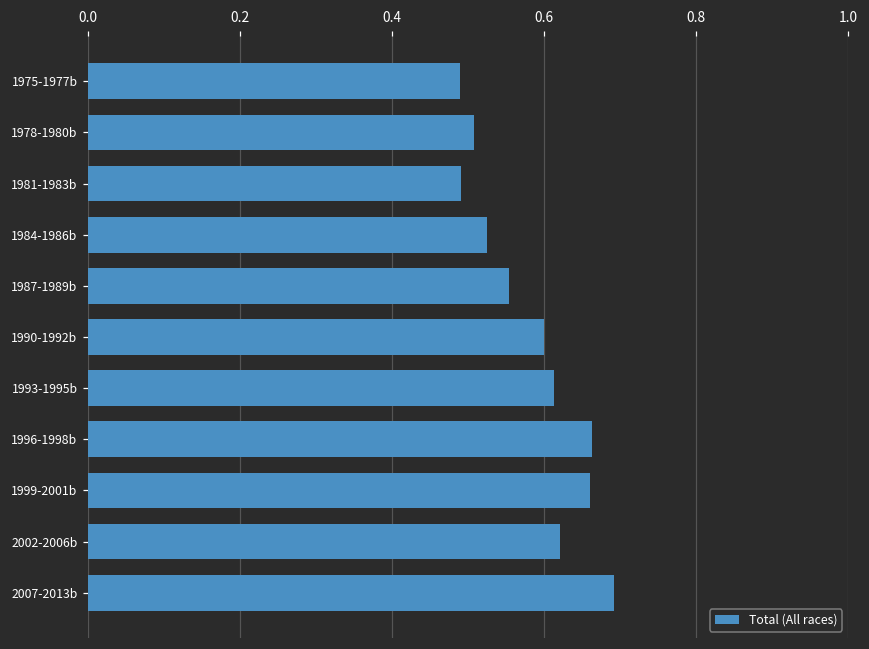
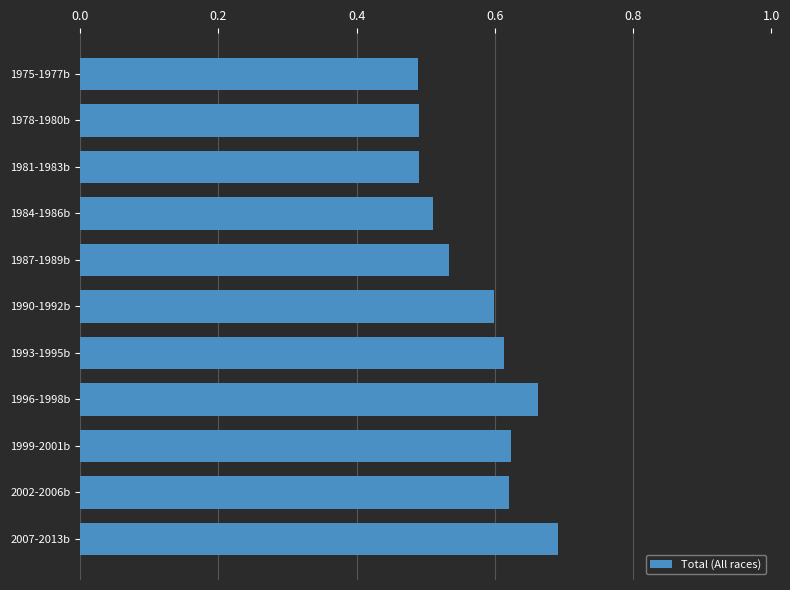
1978-1980b: 0.51 -> 0.49
1984-1986b: 0.52 -> 0.51
1987-1989b: 0.55 -> 0.53
1999-2001b: 0.66 -> 0.62
